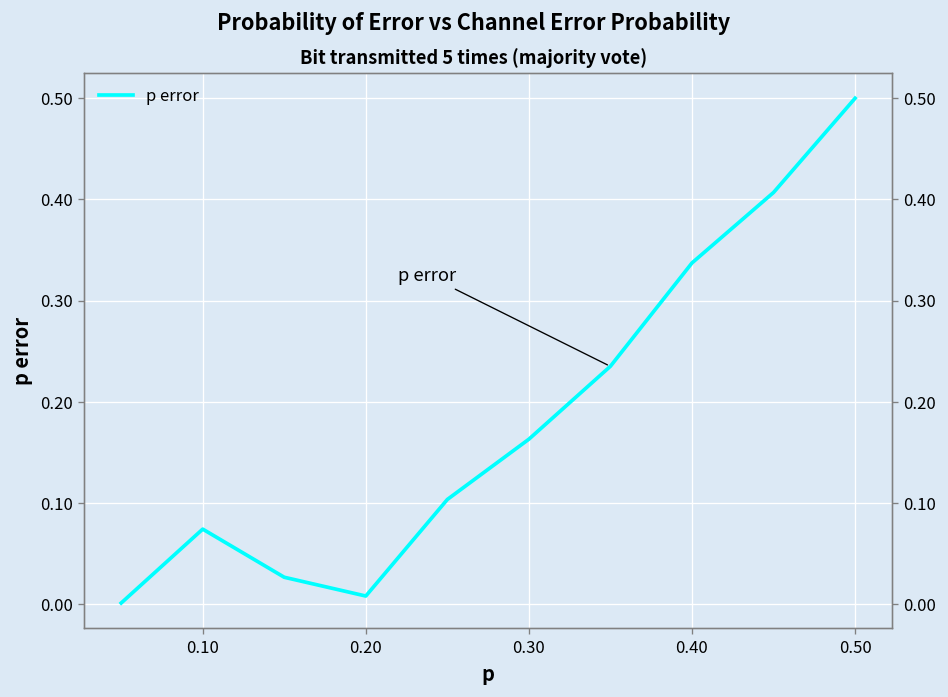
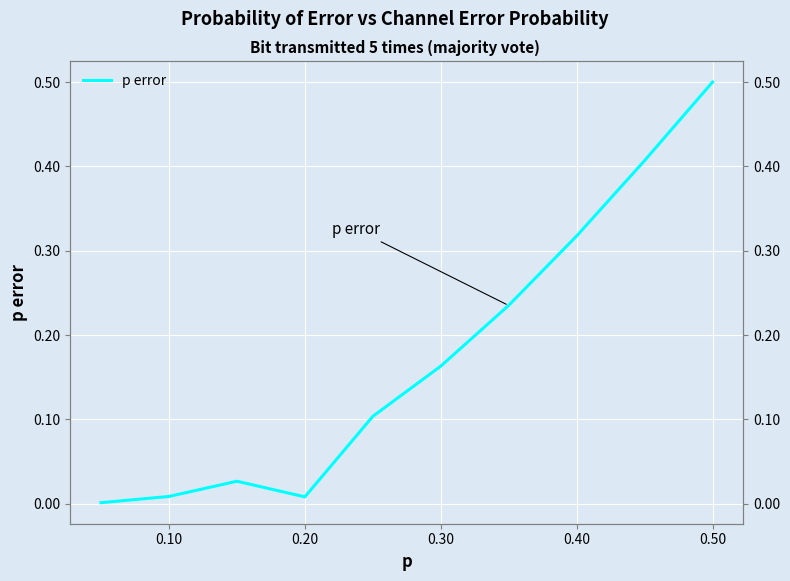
0.10: 0.07 -> 0.01
0.40: 0.34 -> 0.32
